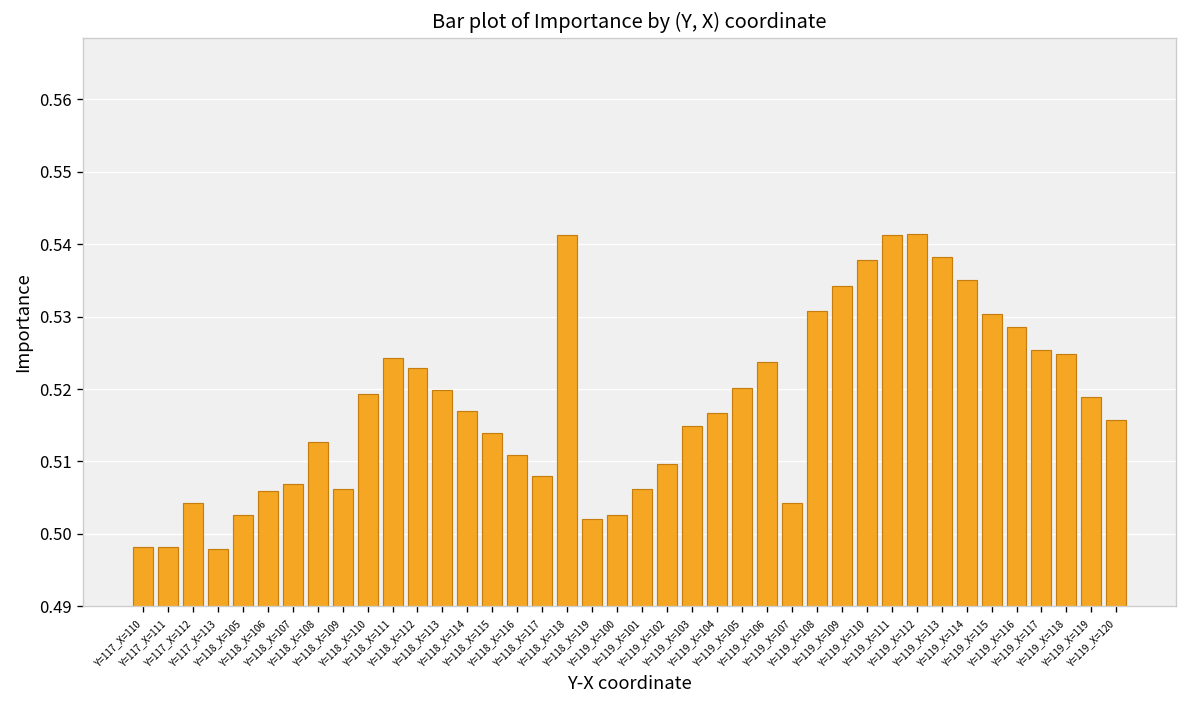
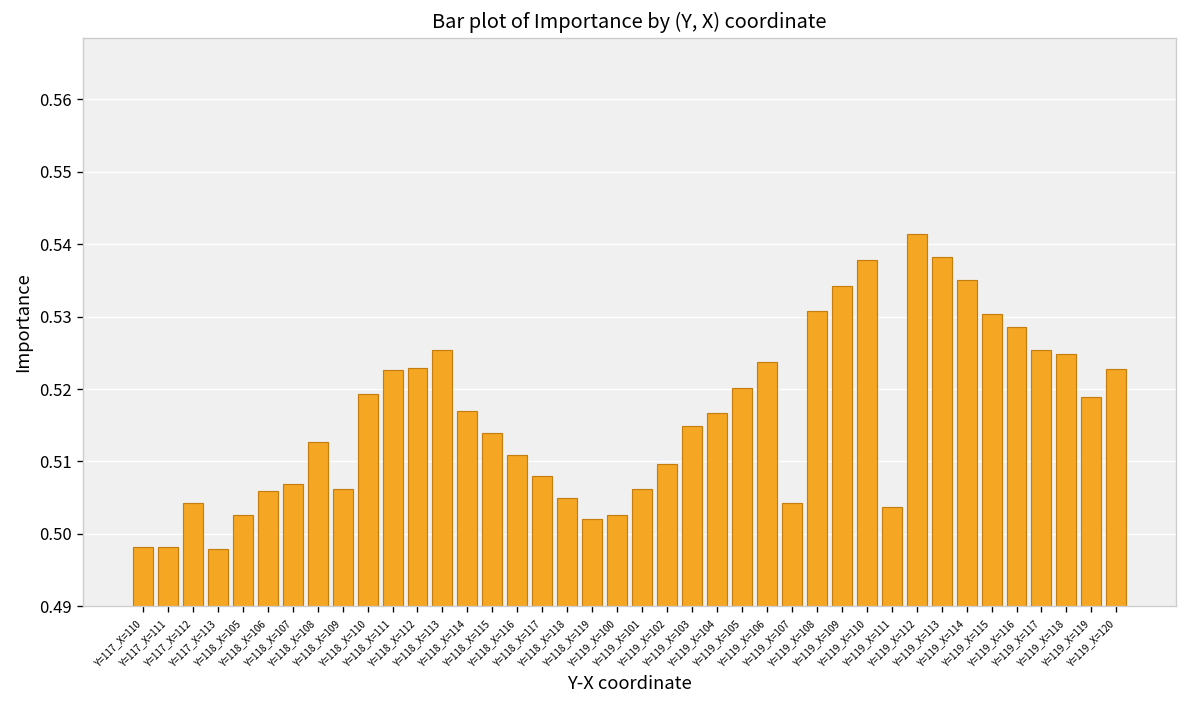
Y=118_X=111: 0.524 -> 0.523
Y=118_X=113: 0.520 -> 0.525
Y=118_X=118: 0.541 -> 0.505
Y=119_X=111: 0.541 -> 0.504
Y=119_X=120: 0.516 -> 0.523
